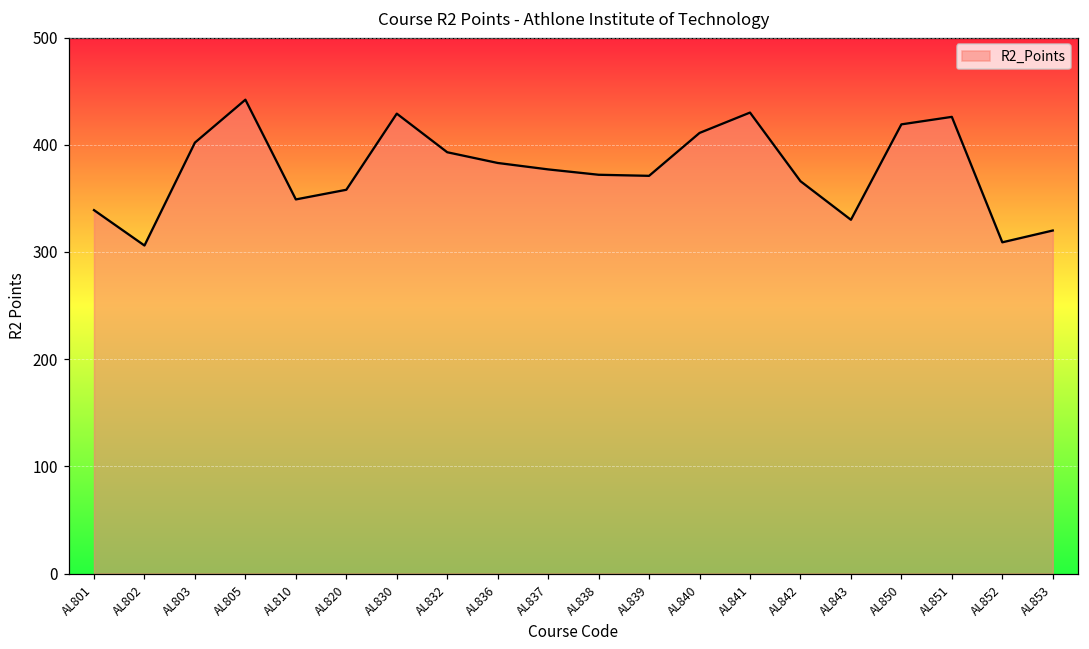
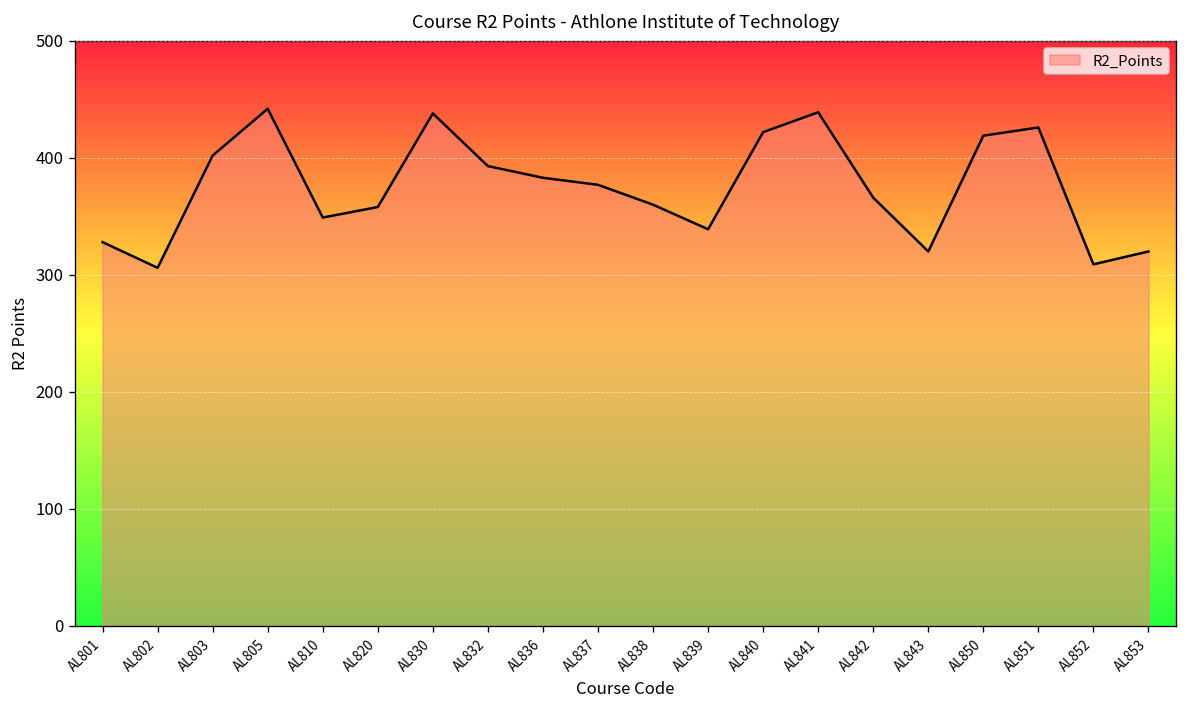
AL801: 340 -> 330
AL830: 430 -> 440
AL838: 370 -> 360
AL839: 370 -> 340
AL840: 410 -> 420
AL841: 430 -> 440
AL843: 330 -> 320
